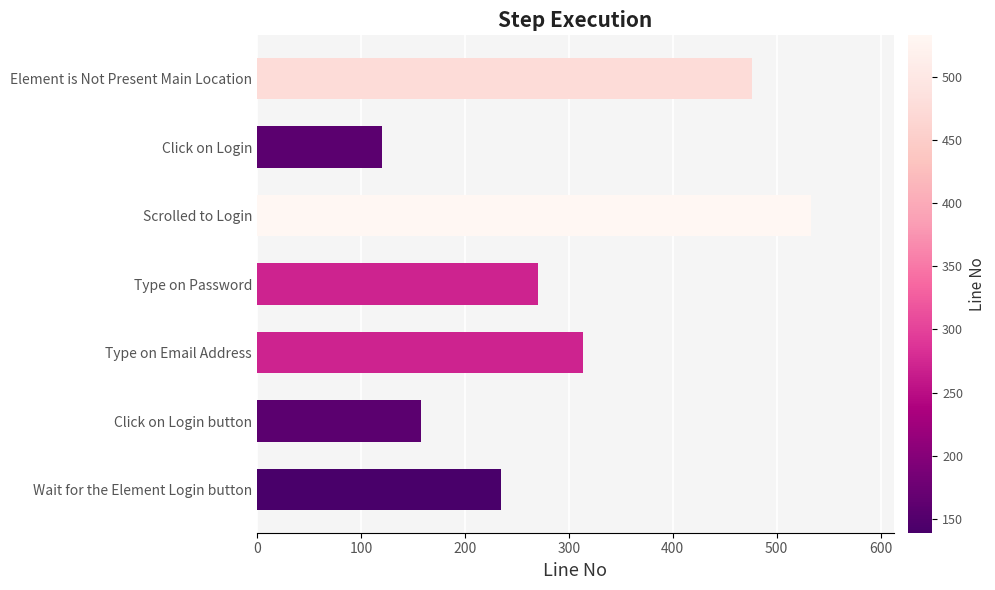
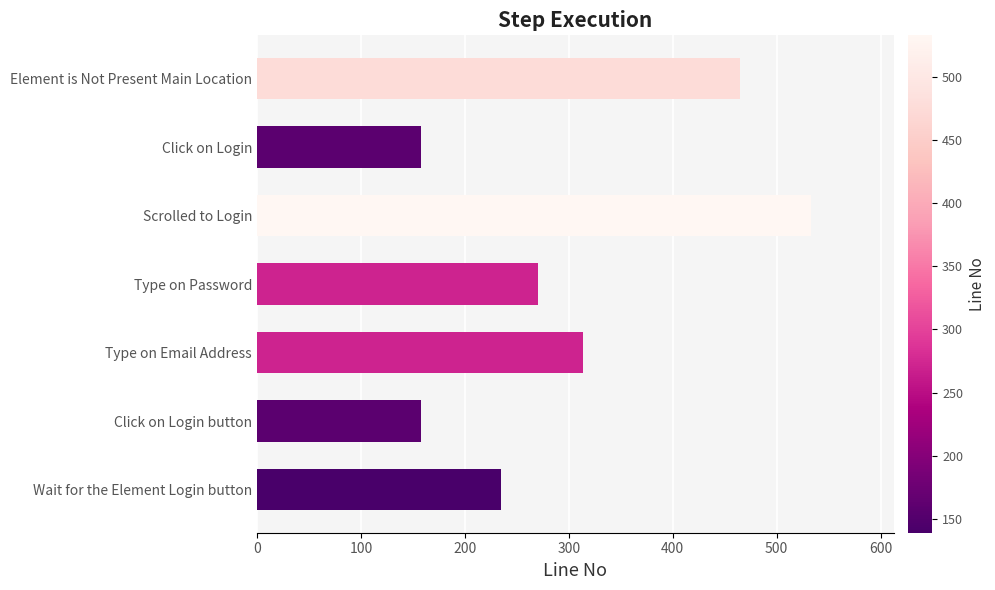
Element is Not Present Main Location: 476 -> 465
Click on Login: 120 -> 158
